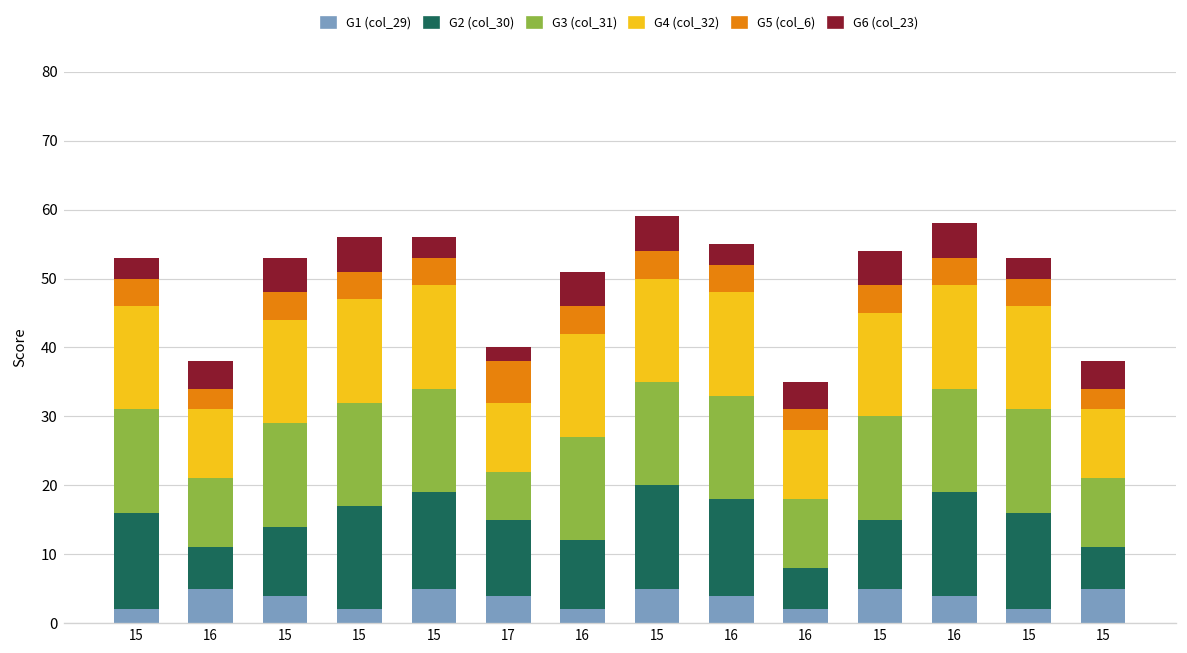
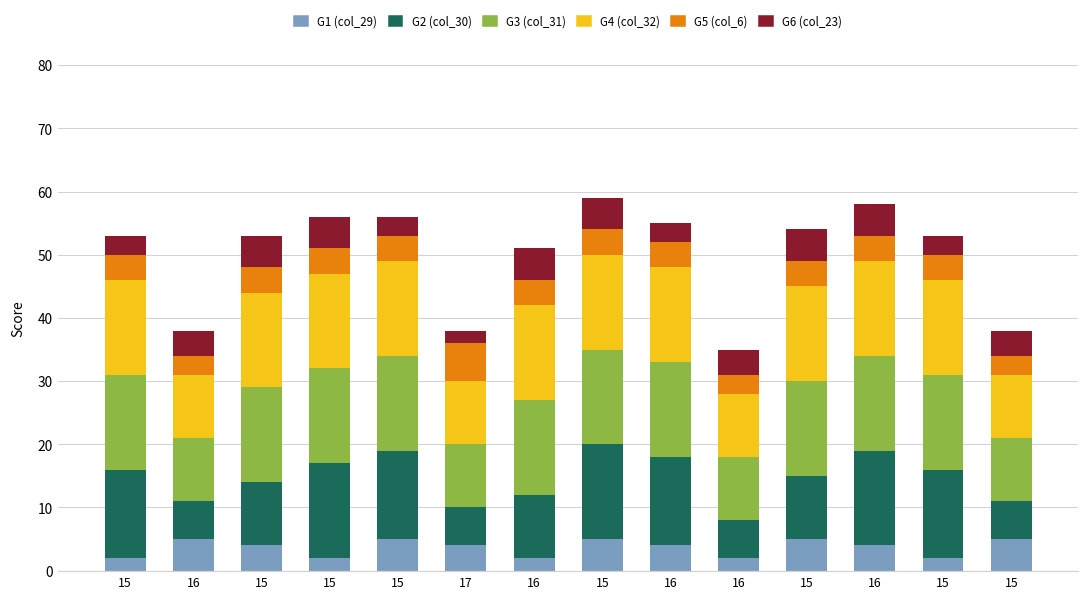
G2 (col_30), 17: 11 -> 6
G3 (col_31), 17: 7 -> 10
